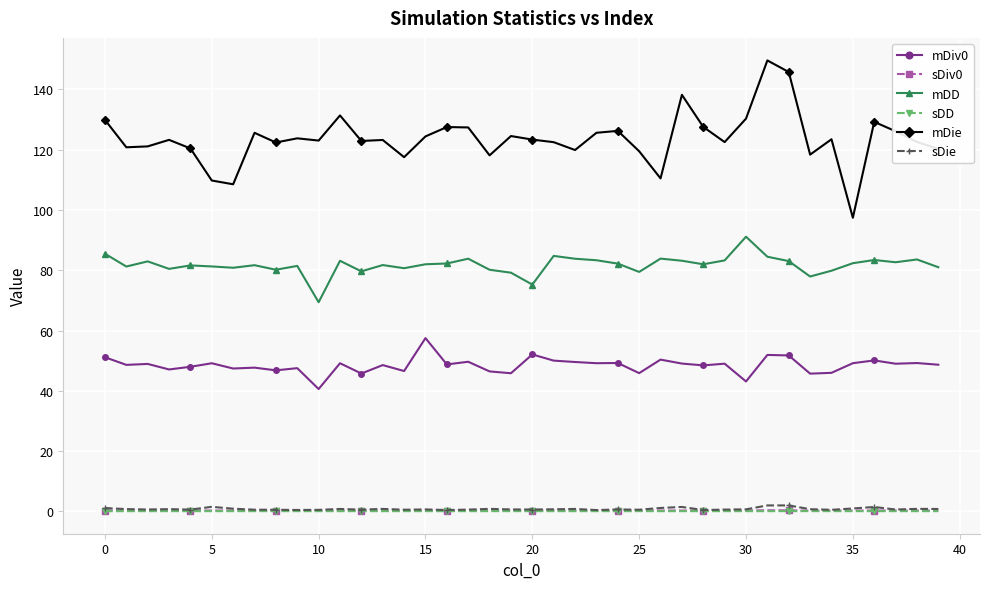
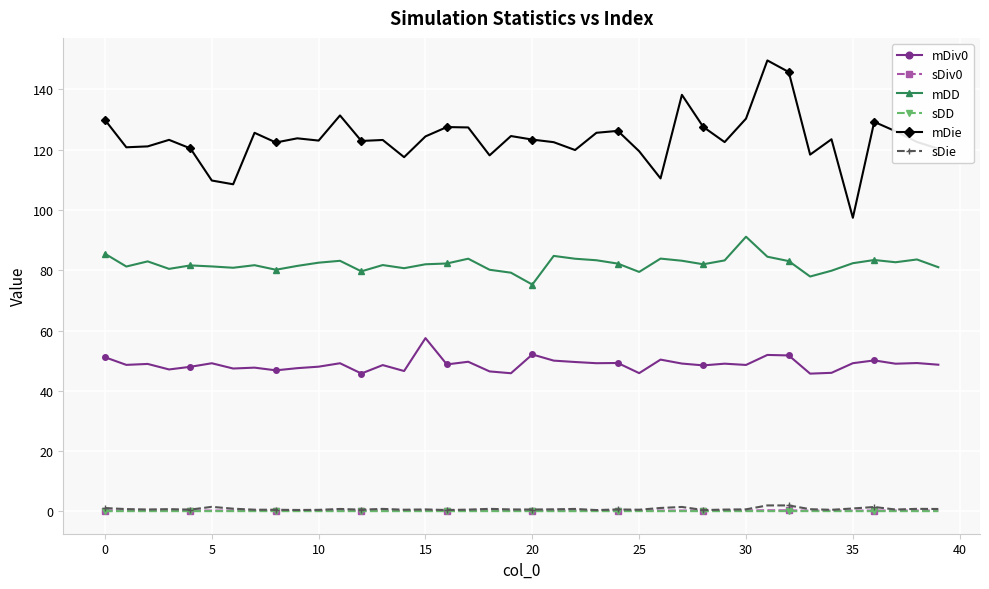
mDiv0, 10: 41 -> 48
mDD, 10: 69 -> 83
mDiv0, 30: 43 -> 49
